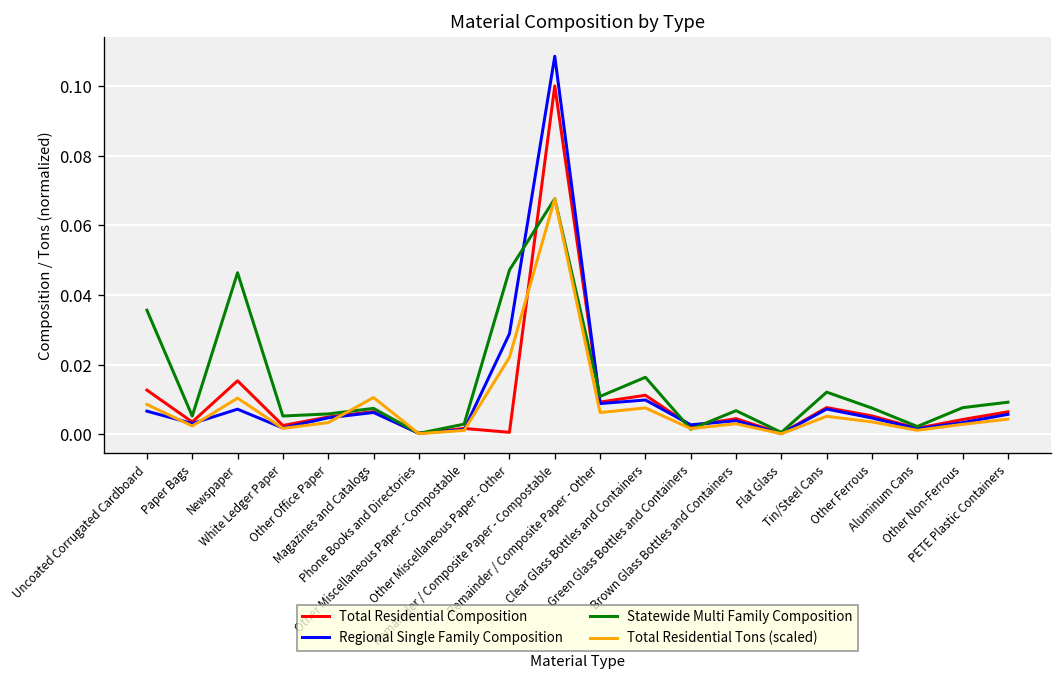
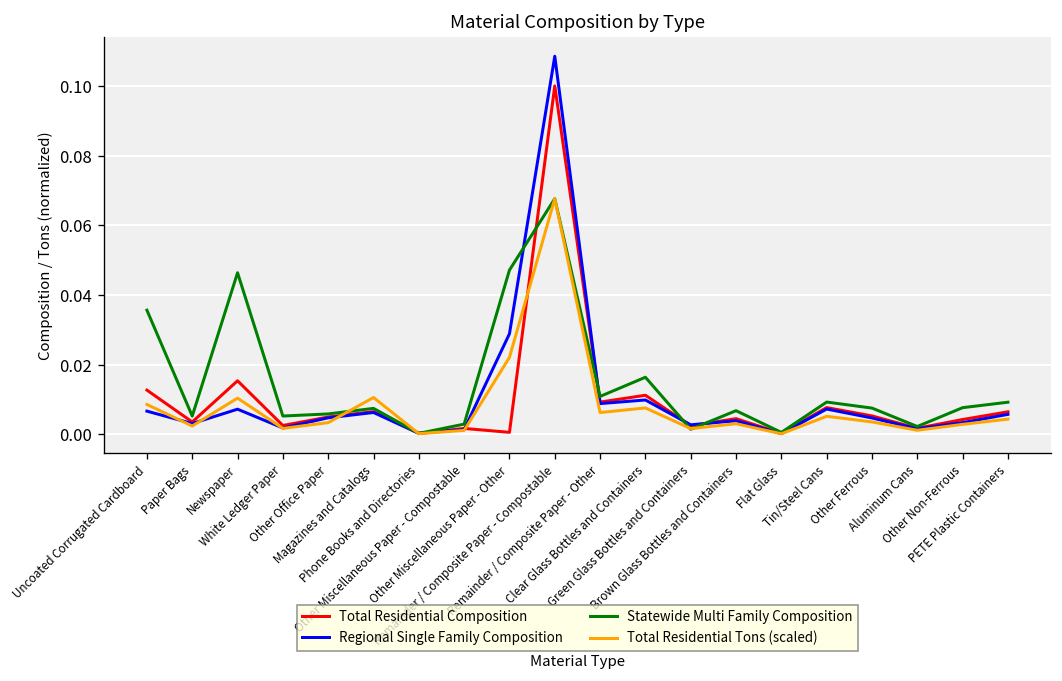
Statewide Multi Family Composition, Tin/Steel Cans: 0.012 -> 0.009
